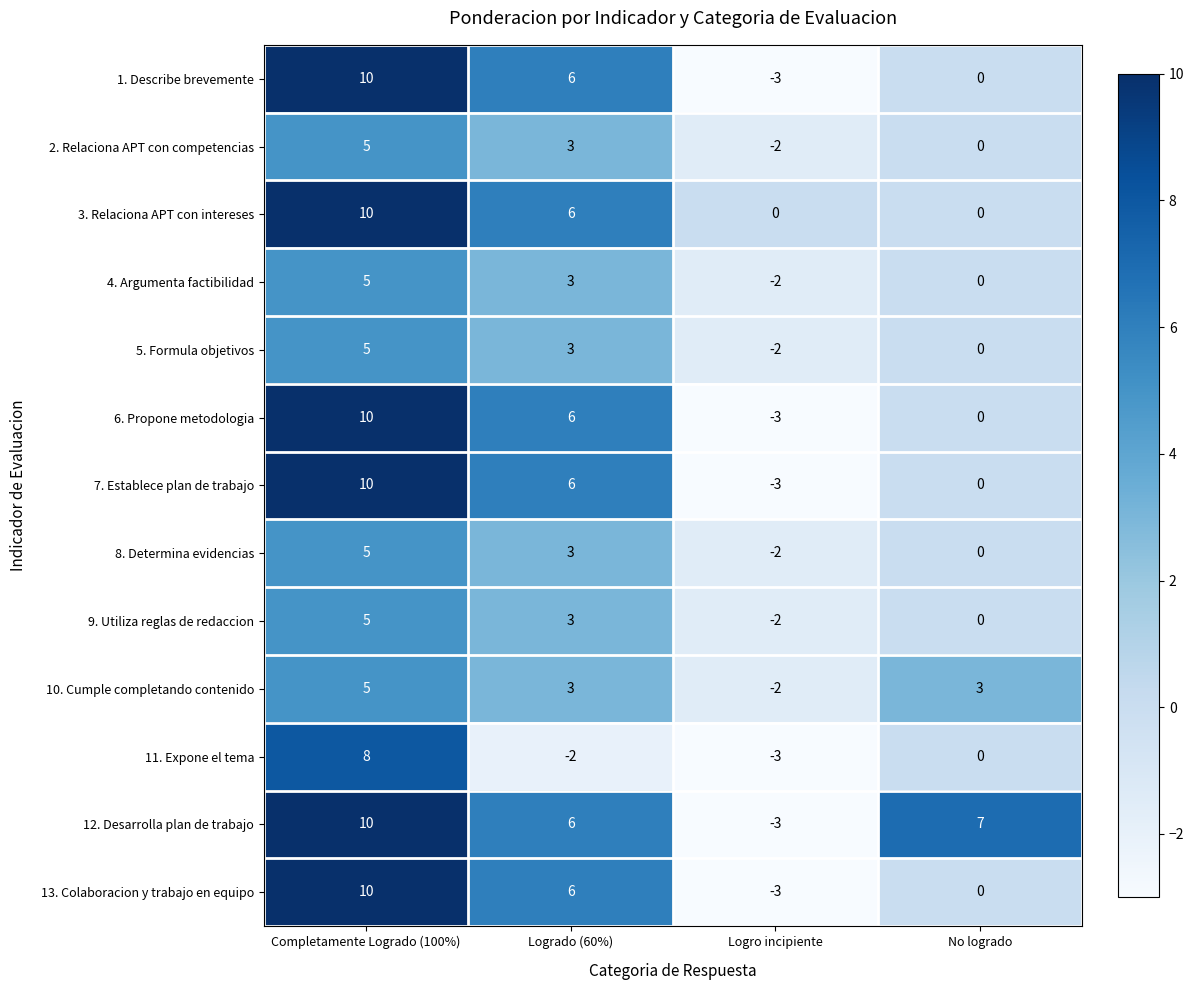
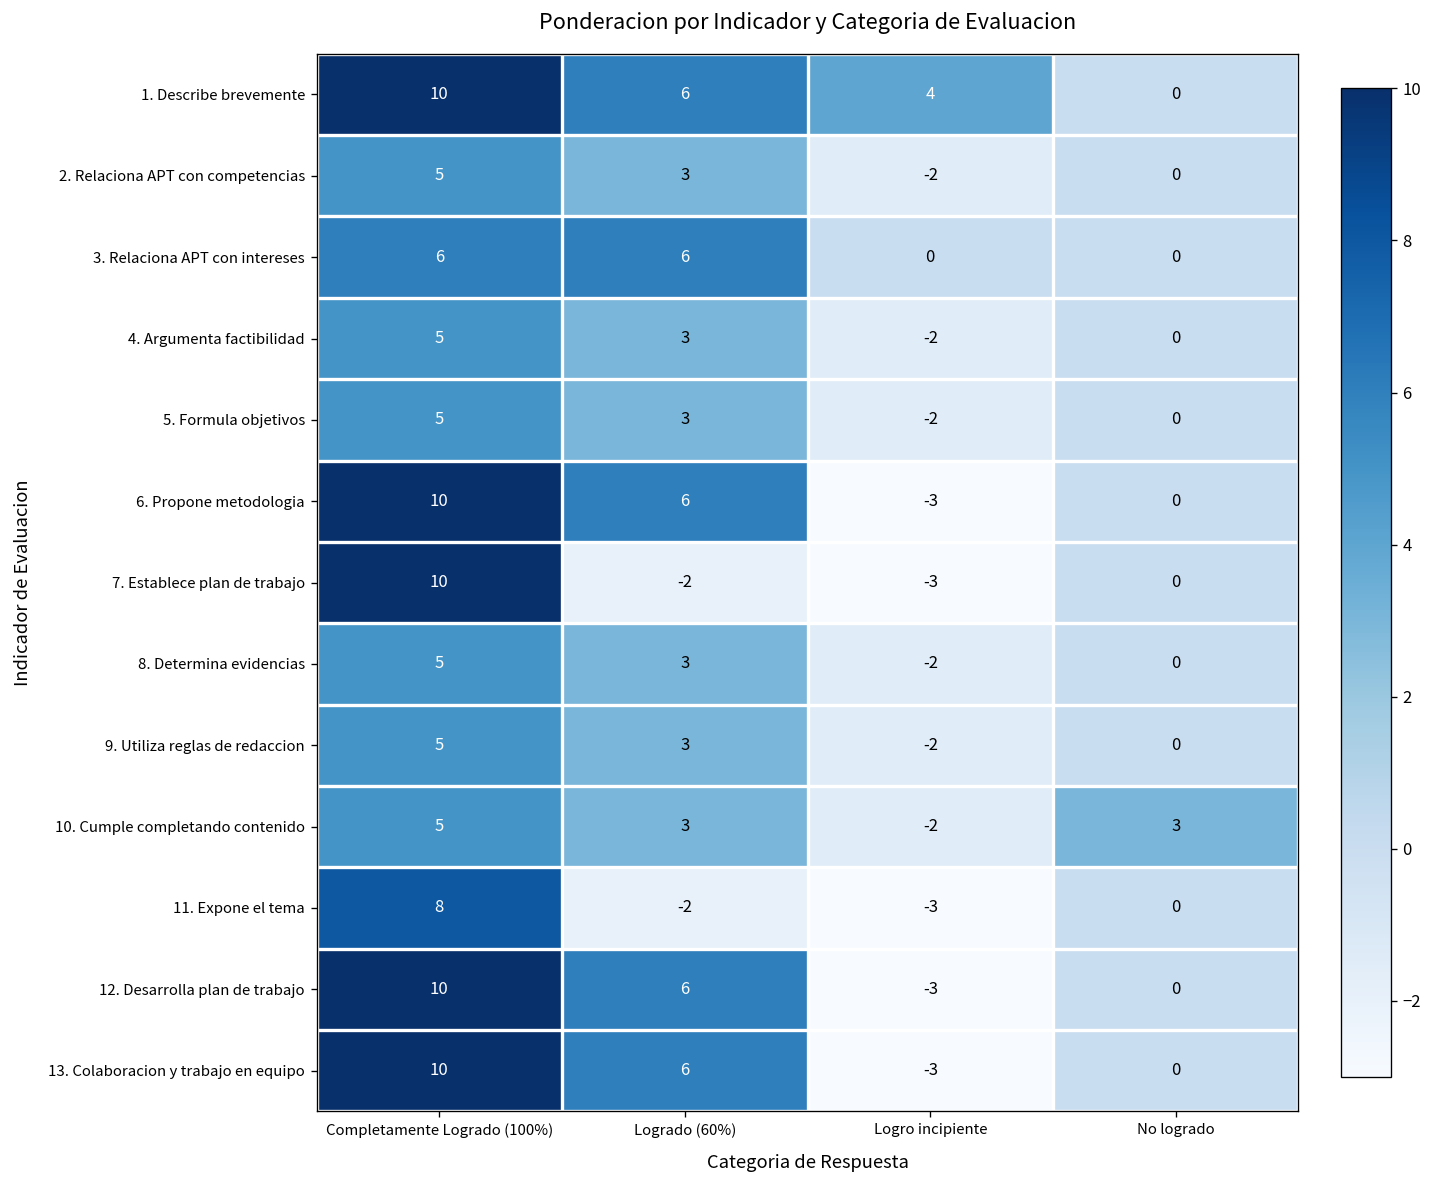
1. Describe brevemente, Logro incipiente: -3 -> 4
3. Relaciona APT con intereses, Completamente Logrado (100%): 10 -> 6
7. Establece plan de trabajo, Logrado (60%): 6 -> -2
12. Desarrolla plan de trabajo, No logrado: 7 -> 0
